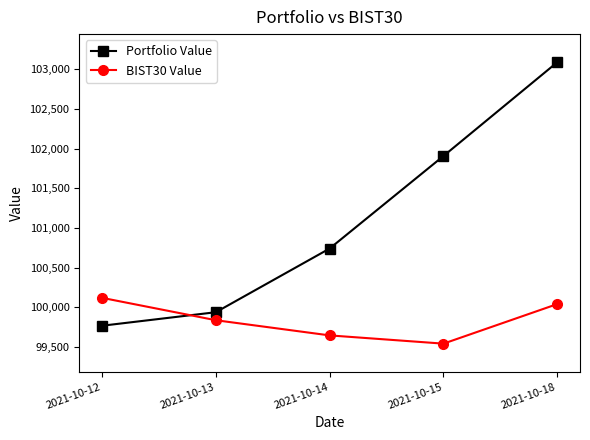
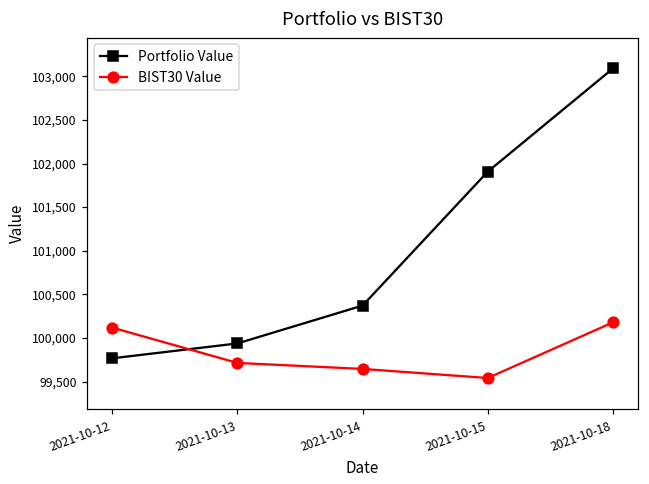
BIST30 Value, 2021-10-13: 99,800 -> 99,700
Portfolio Value, 2021-10-14: 100,700 -> 100,400
BIST30 Value, 2021-10-18: 100,000 -> 100,200
